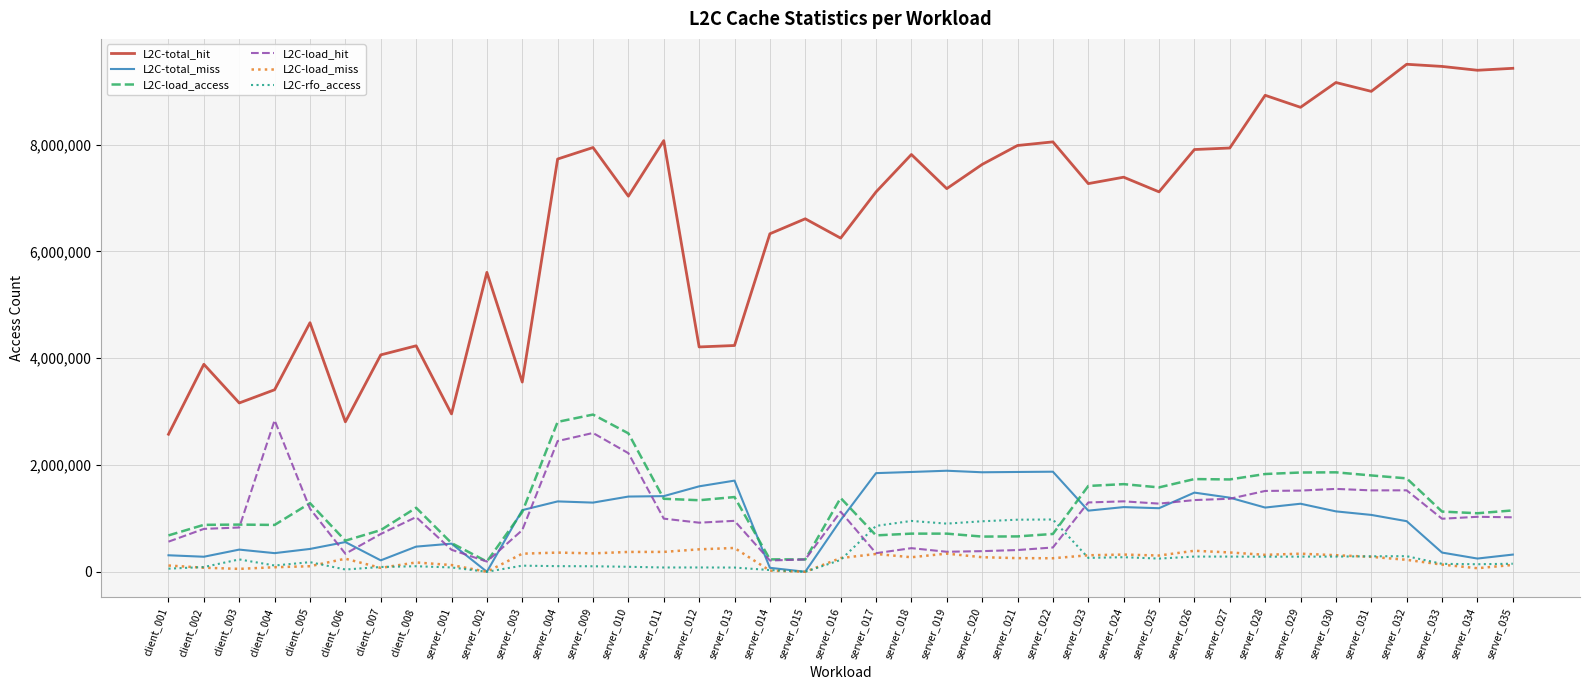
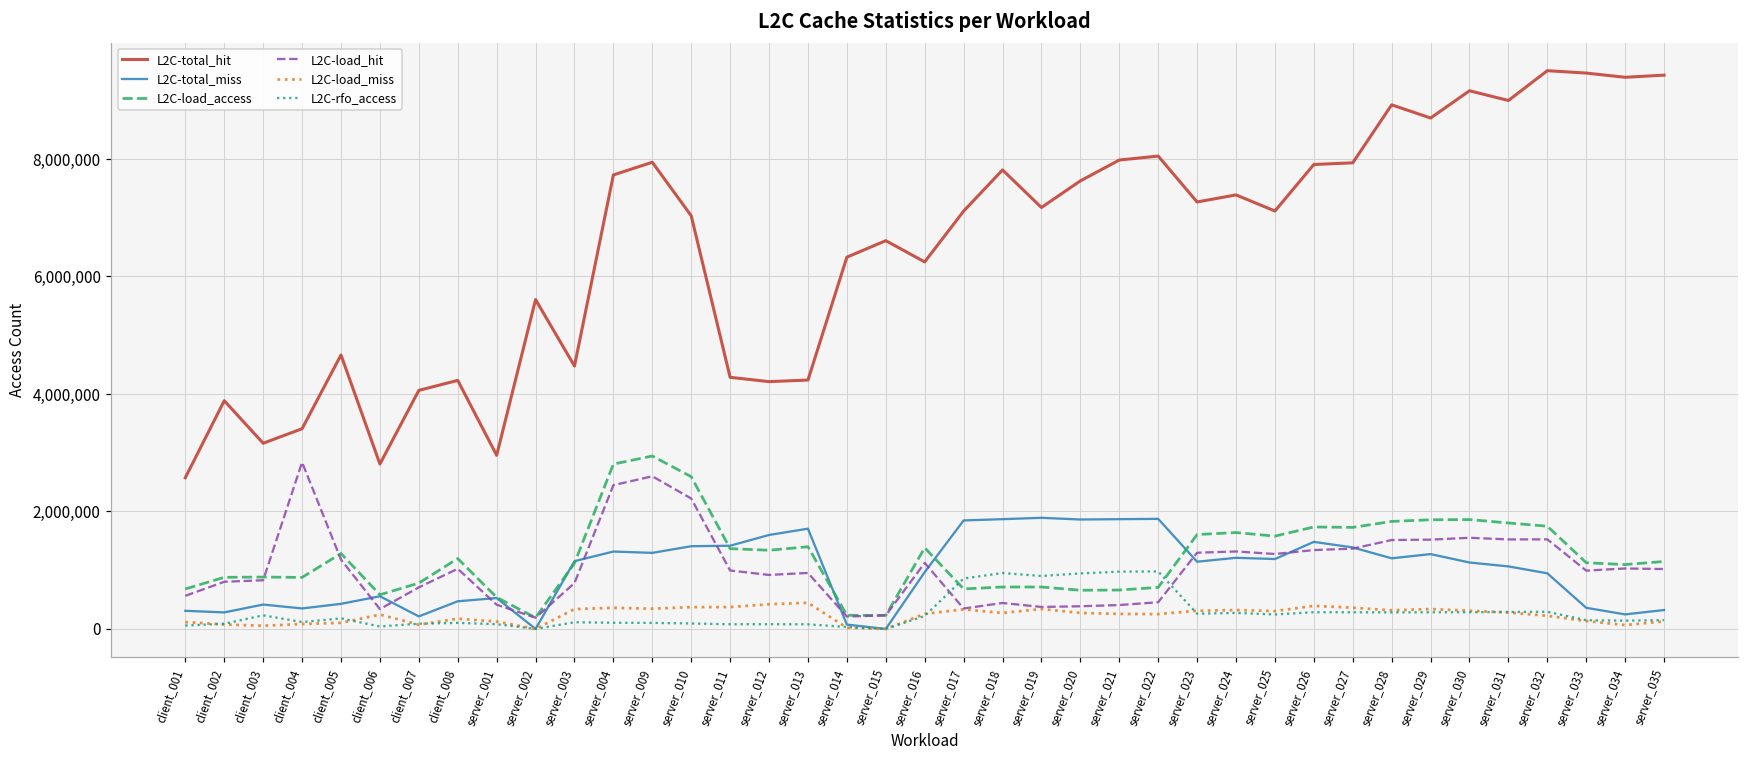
L2C-total_hit, server_003: 3,600,000 -> 4,500,000
L2C-total_hit, server_011: 8,100,000 -> 4,300,000
